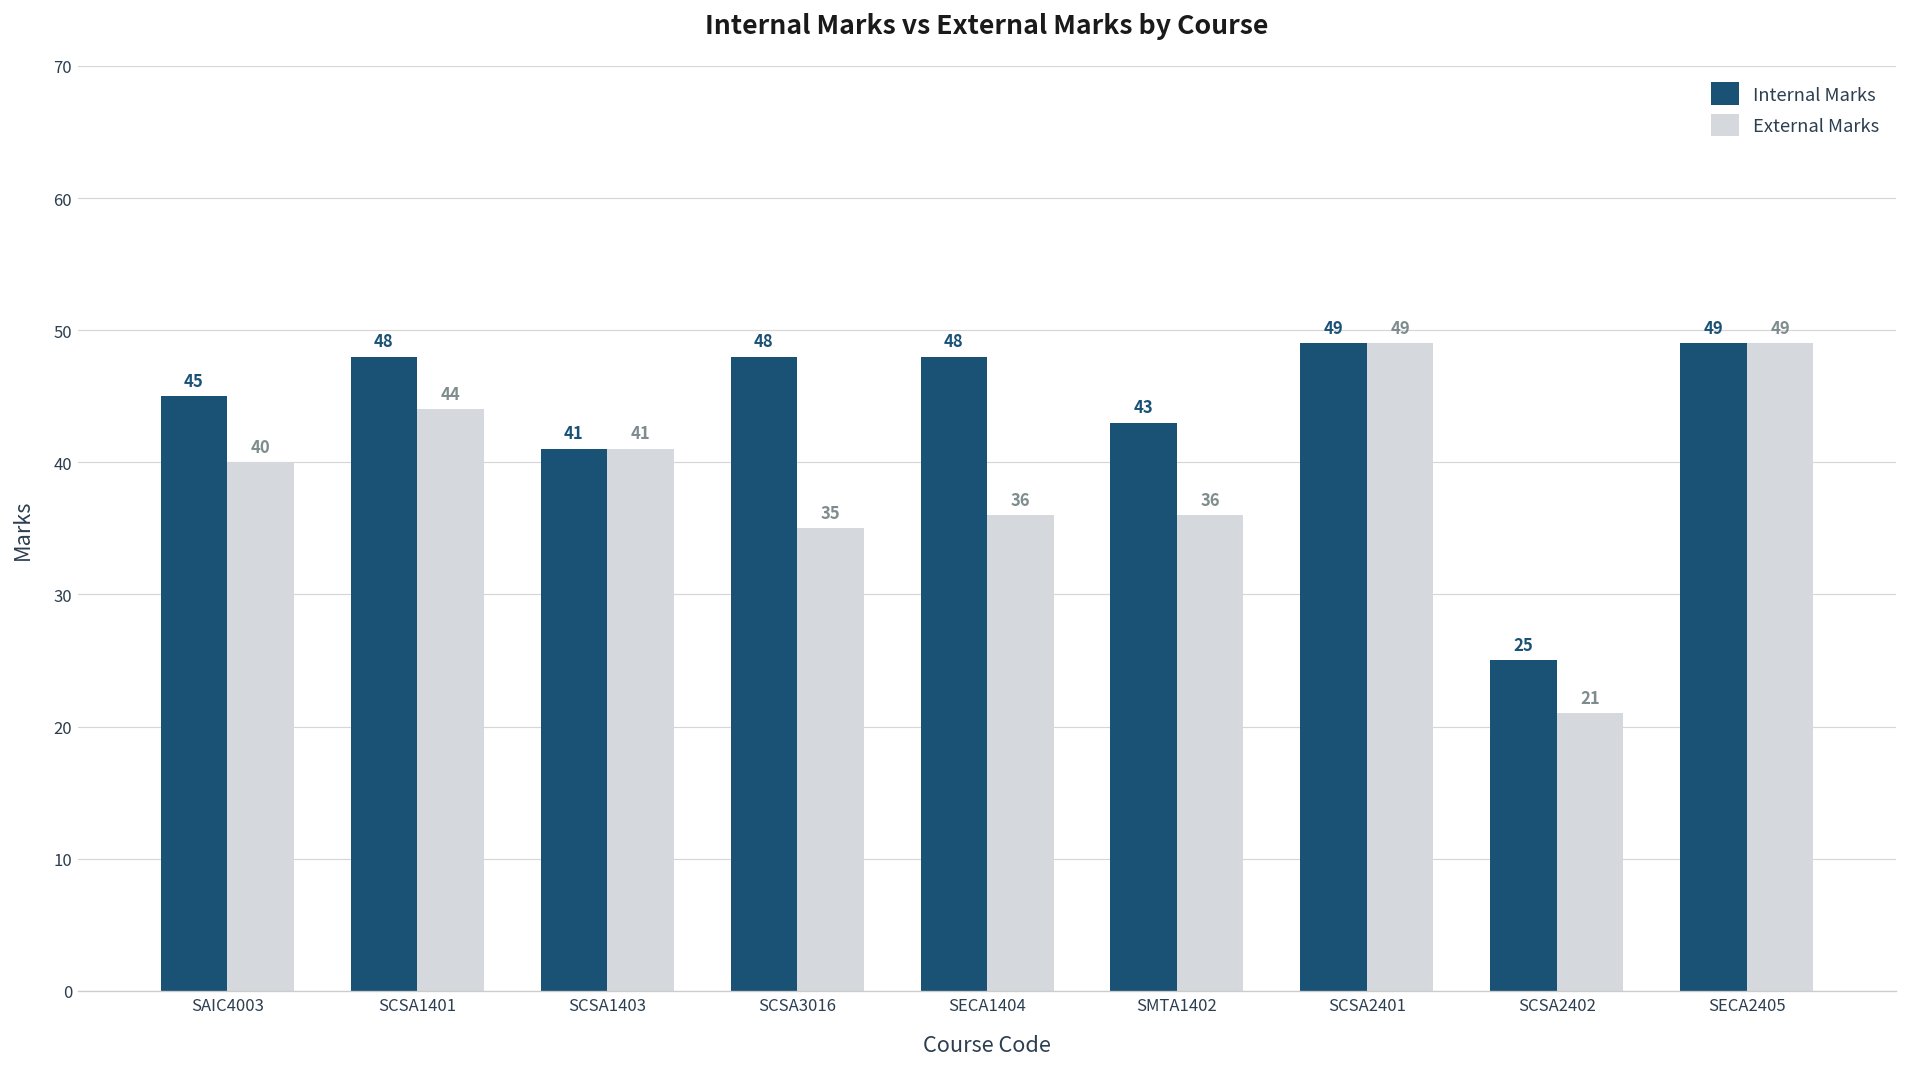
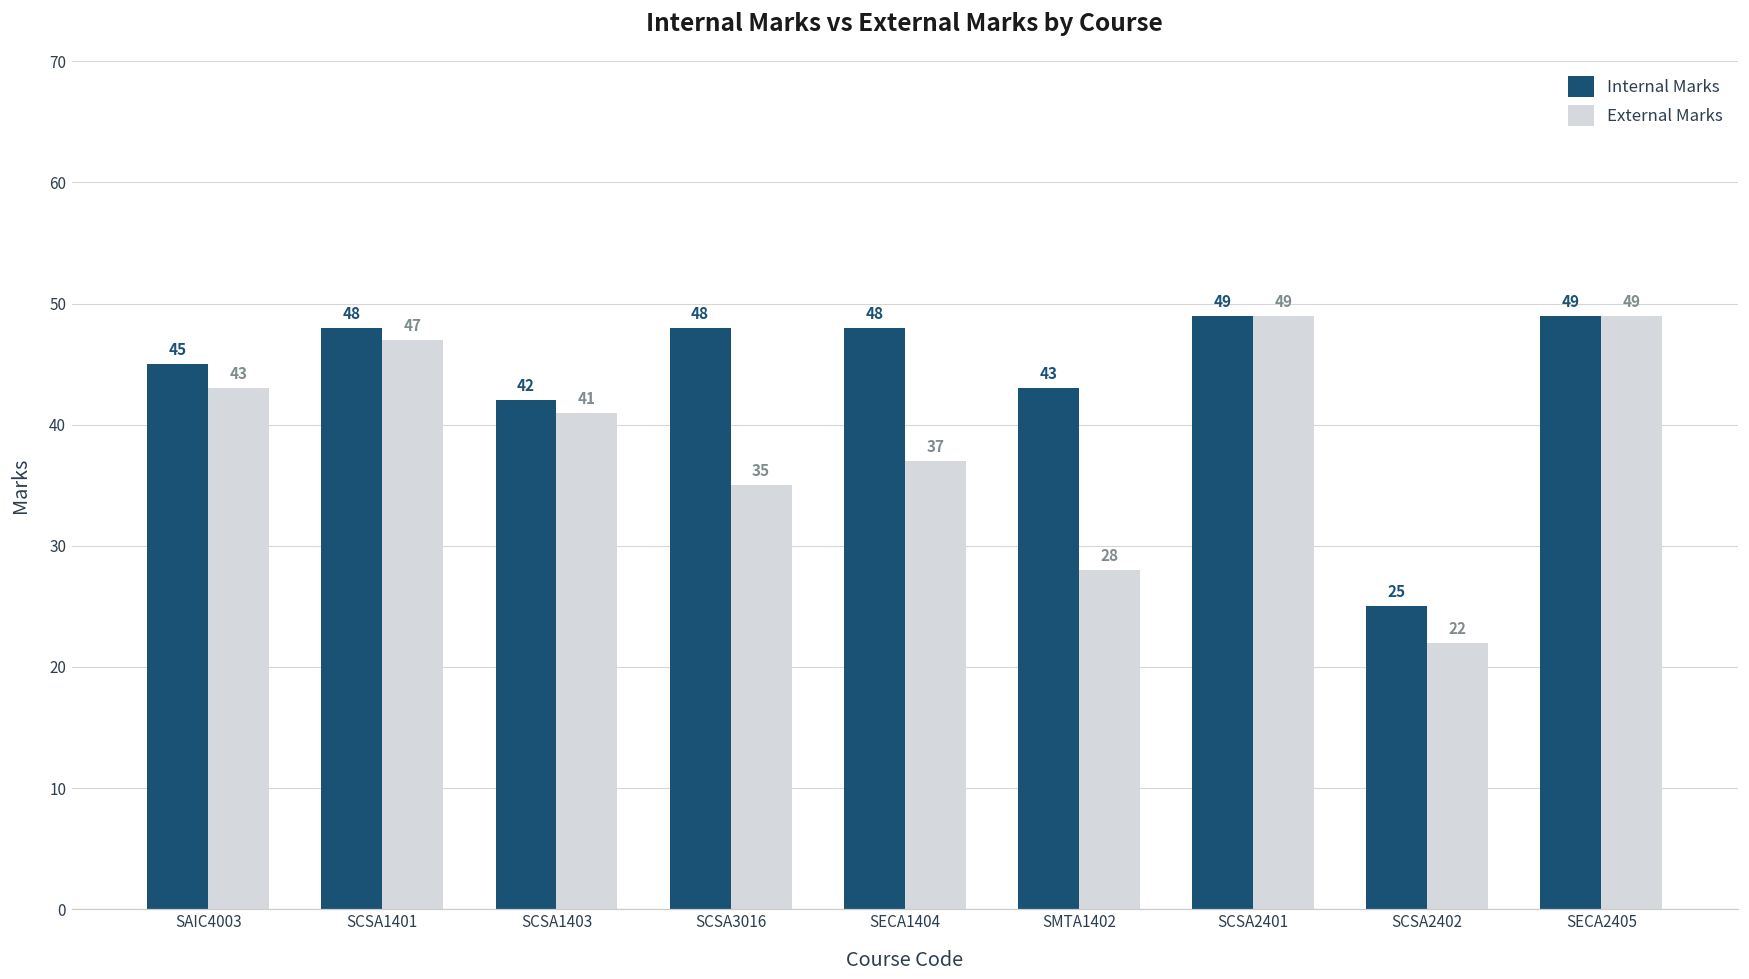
External Marks, SAIC4003: 40 -> 43
External Marks, SCSA1401: 44 -> 47
Internal Marks, SCSA1403: 41 -> 42
External Marks, SECA1404: 36 -> 37
External Marks, SMTA1402: 36 -> 28
External Marks, SCSA2402: 21 -> 22
